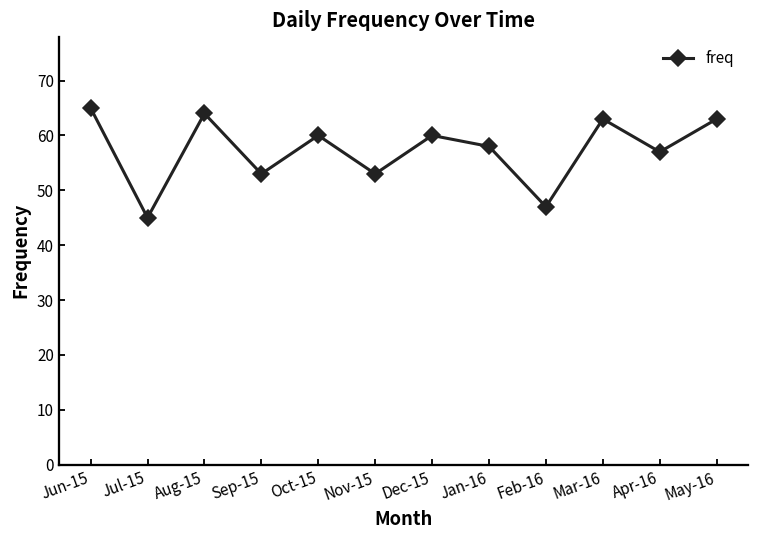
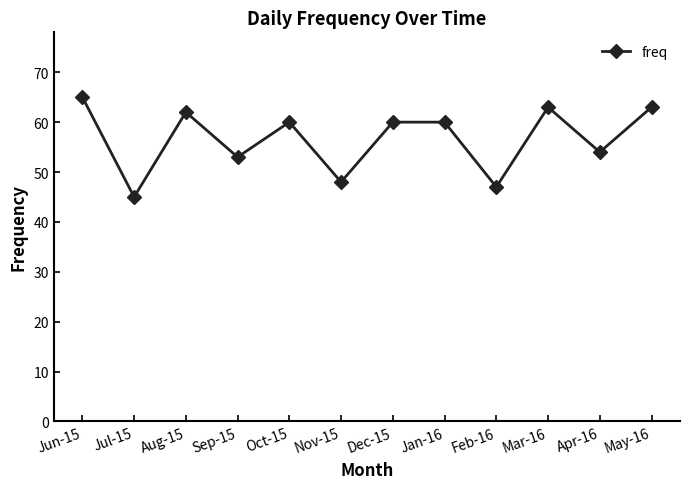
Aug-15: 64 -> 62
Nov-15: 53 -> 48
Jan-16: 58 -> 60
Apr-16: 57 -> 54
